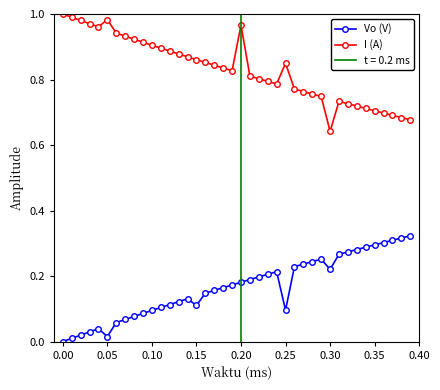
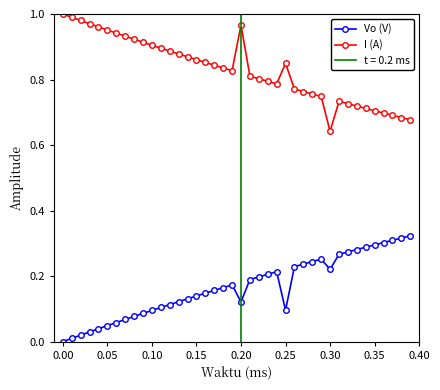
Vo (V), 0.05: 0.02 -> 0.05
I (A), 0.05: 0.98 -> 0.95
Vo (V), 0.15: 0.11 -> 0.14
Vo (V), 0.20: 0.18 -> 0.12
